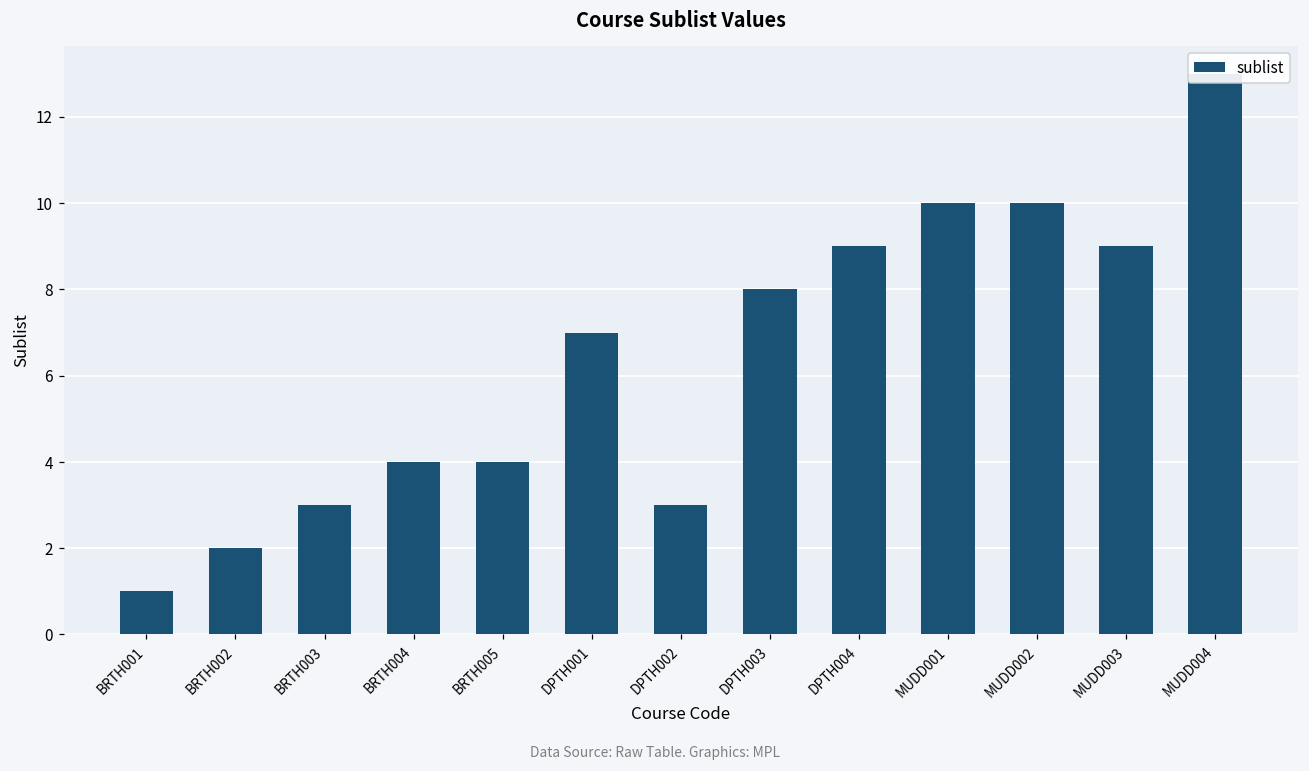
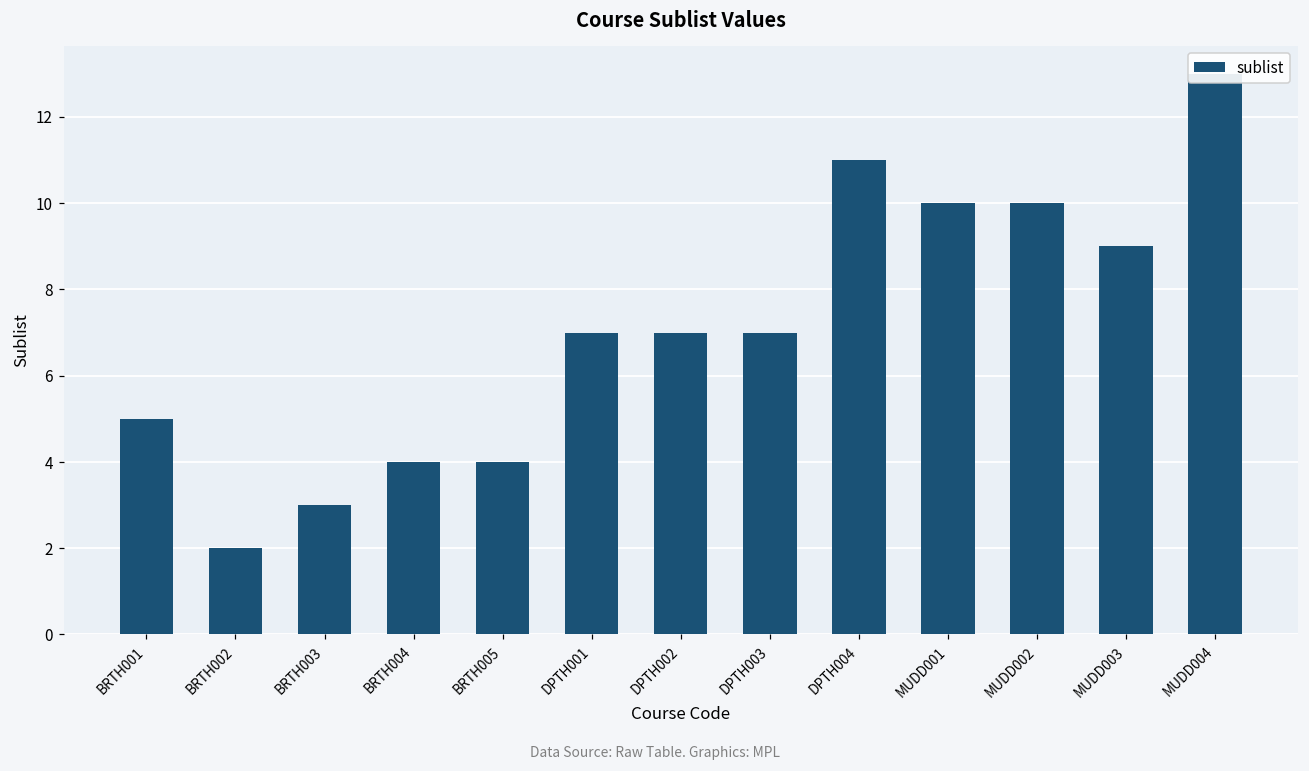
BRTH001: 1 -> 5
DPTH002: 3 -> 7
DPTH003: 8 -> 7
DPTH004: 9 -> 11
